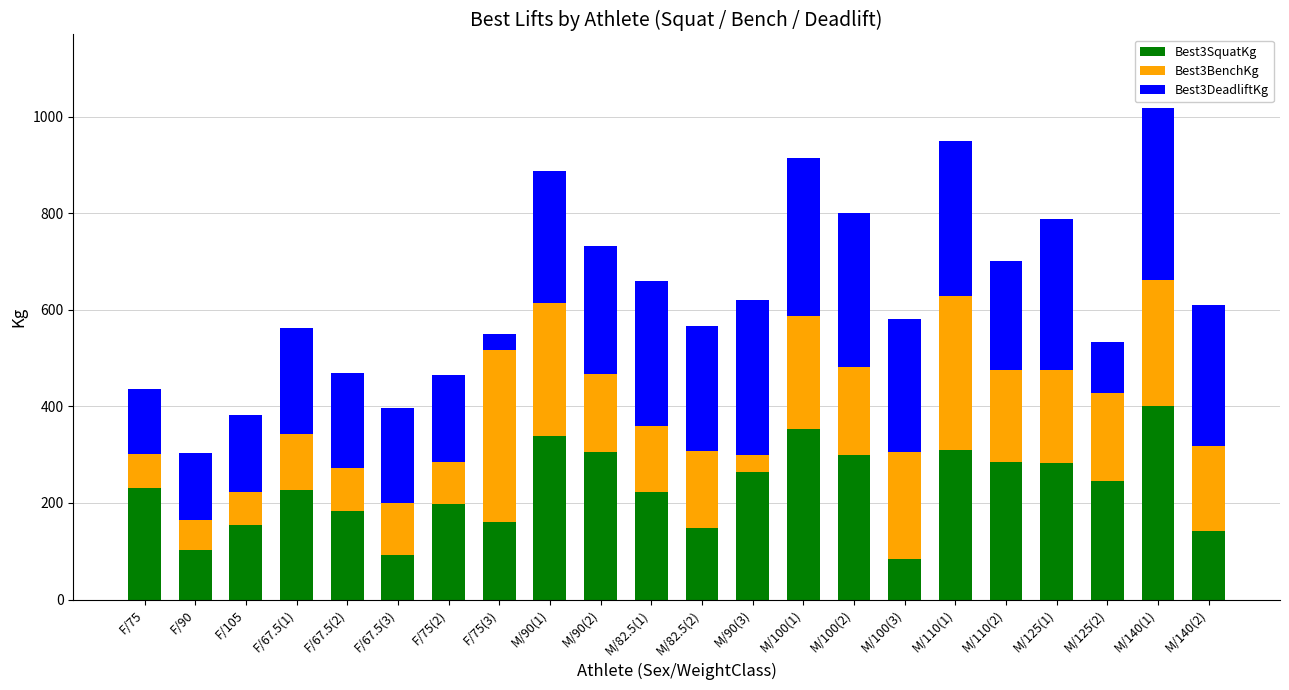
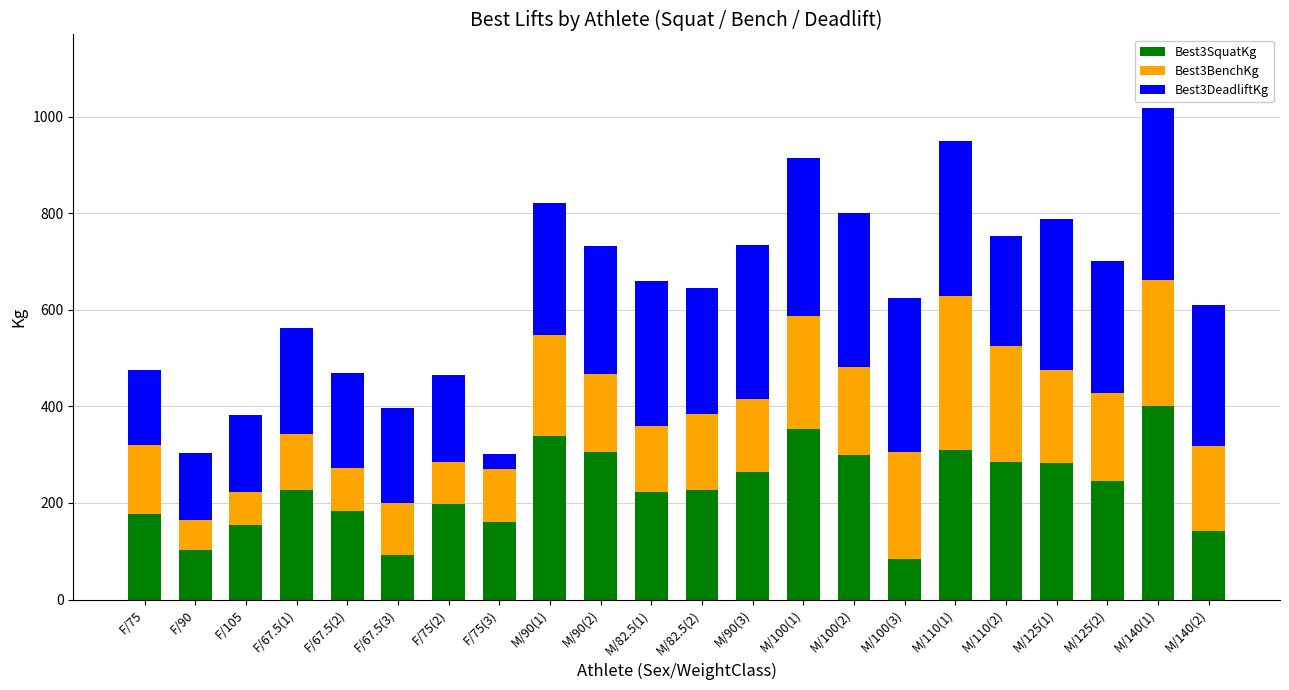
Best3SquatKg, F/75: 230 -> 180
Best3BenchKg, F/75: 70 -> 140
Best3DeadliftKg, F/75: 130 -> 160
Best3BenchKg, F/75(3): 360 -> 110
Best3BenchKg, M/90(1): 280 -> 210
Best3SquatKg, M/82.5(2): 150 -> 230
Best3BenchKg, M/90(3): 30 -> 150
Best3DeadliftKg, M/100(3): 280 -> 320
Best3BenchKg, M/110(2): 190 -> 240
Best3DeadliftKg, M/125(2): 110 -> 270
